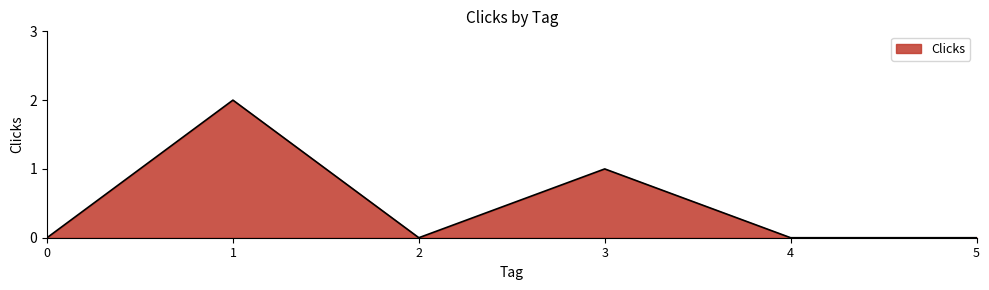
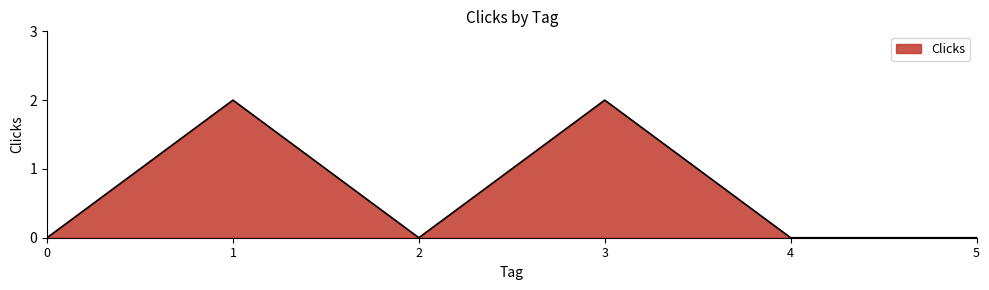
3: 1 -> 2
